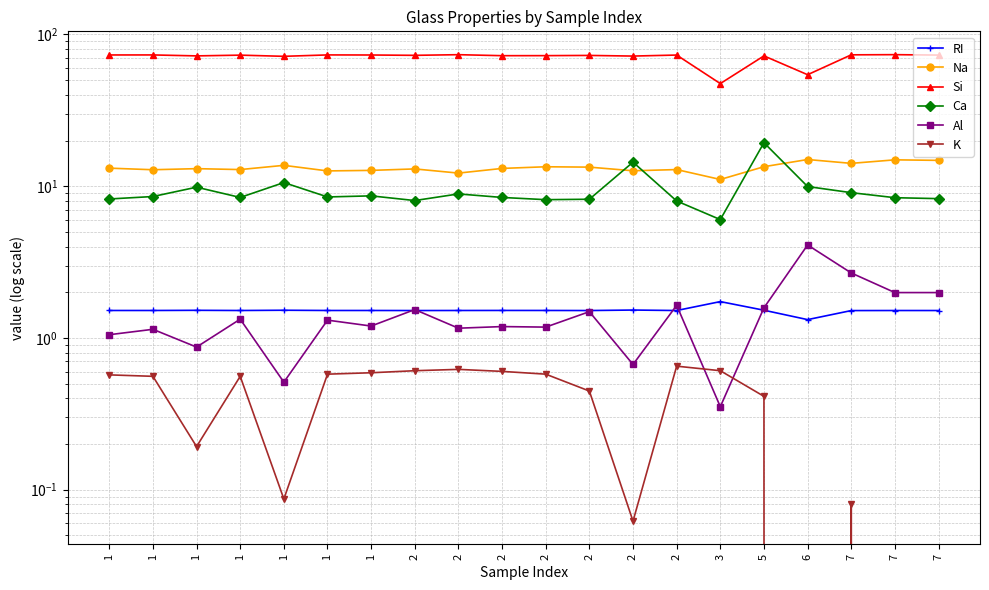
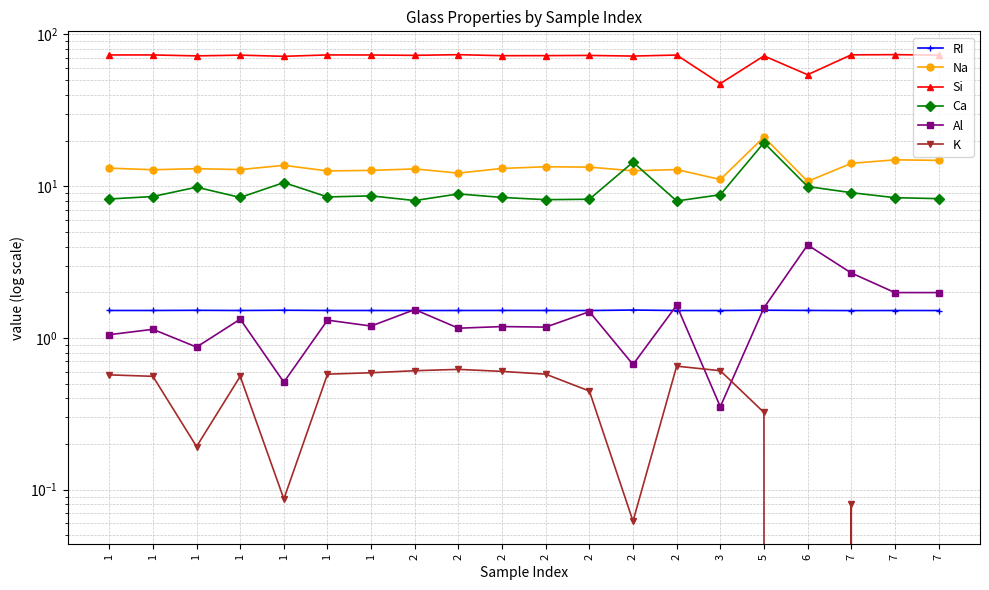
RI, 3: 1.7 -> 1.5
Ca, 3: 6.0 -> 9
Na, 5: 13 -> 21
K, 5: 0.41 -> 0.32
RI, 6: 1.3 -> 1.5
Na, 6: 15 -> 11
